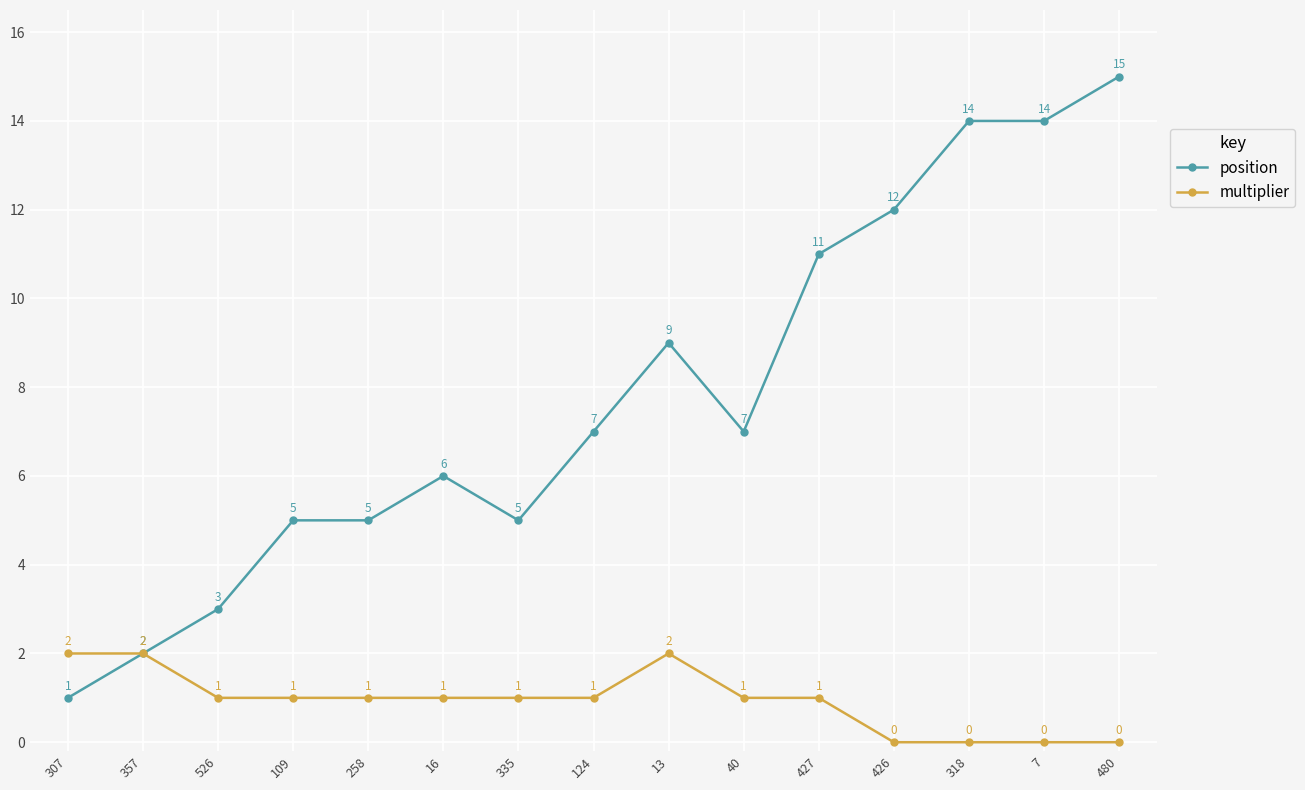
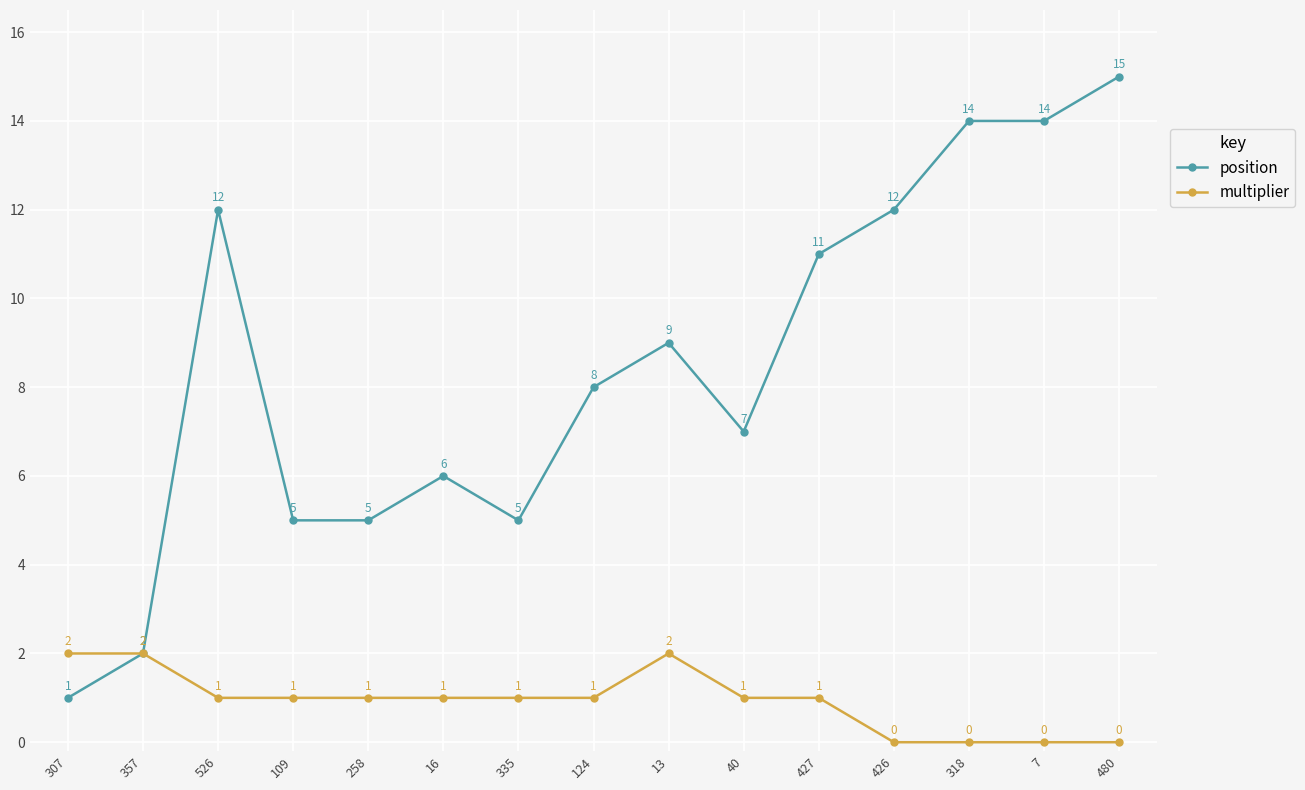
position, 526: 3 -> 12
position, 124: 7 -> 8
